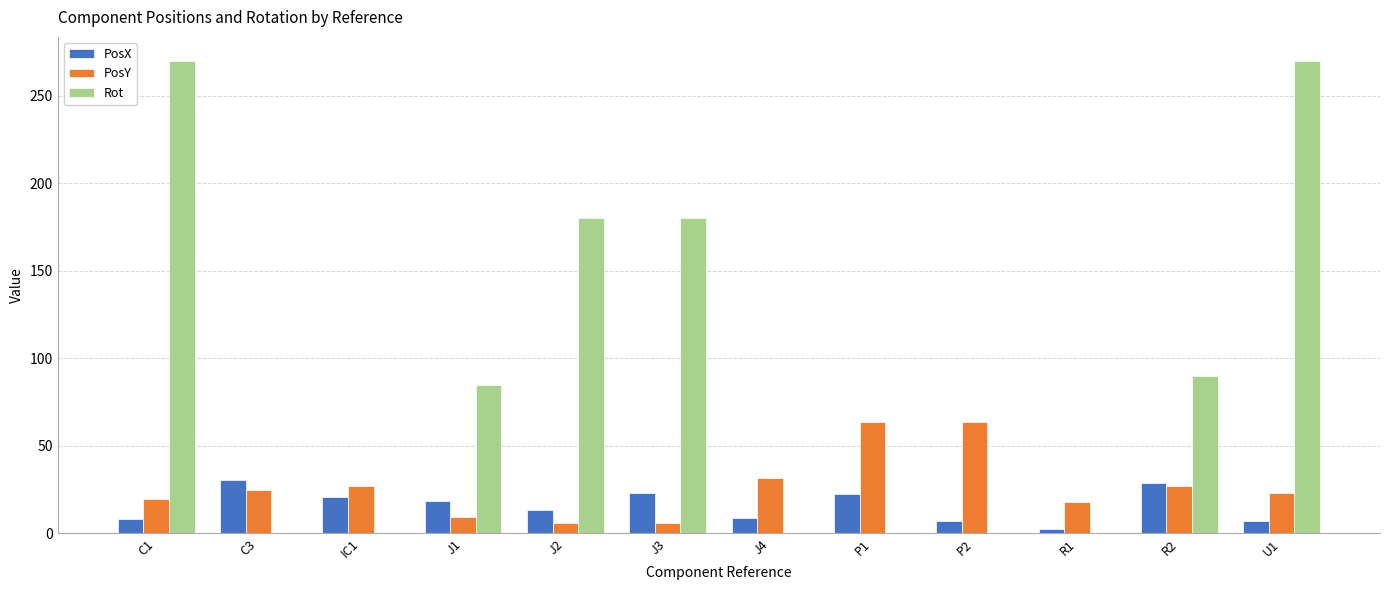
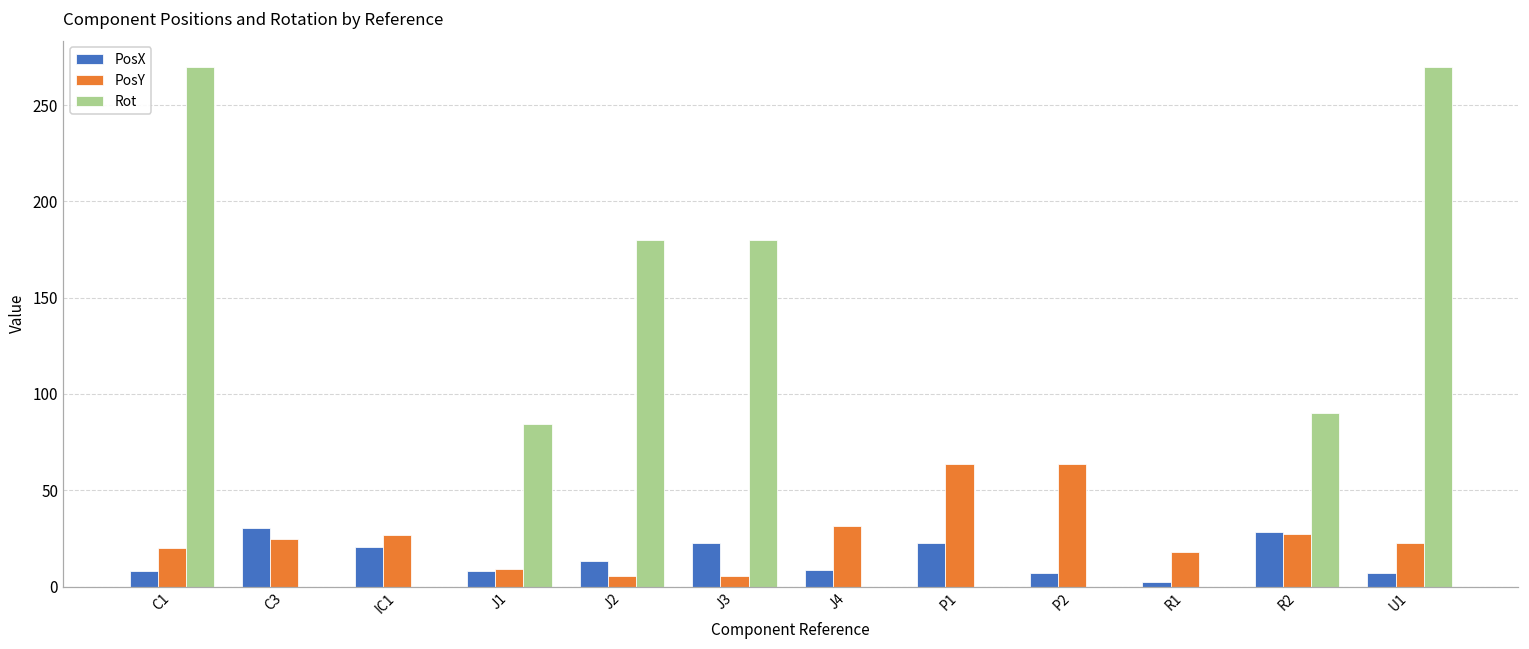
PosX, J1: 18 -> 8
